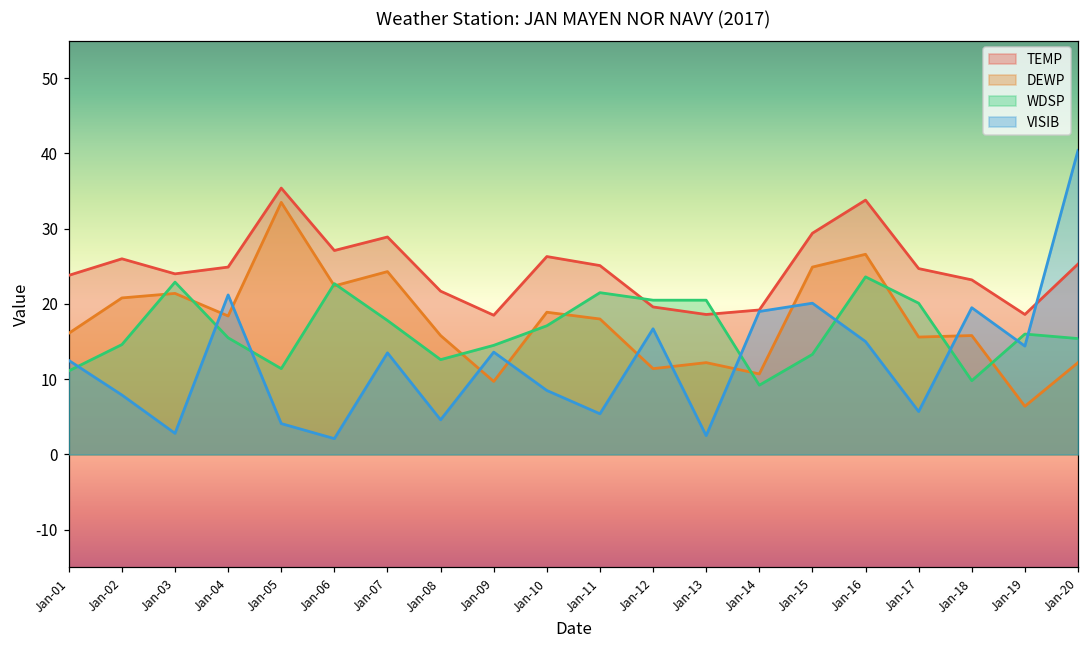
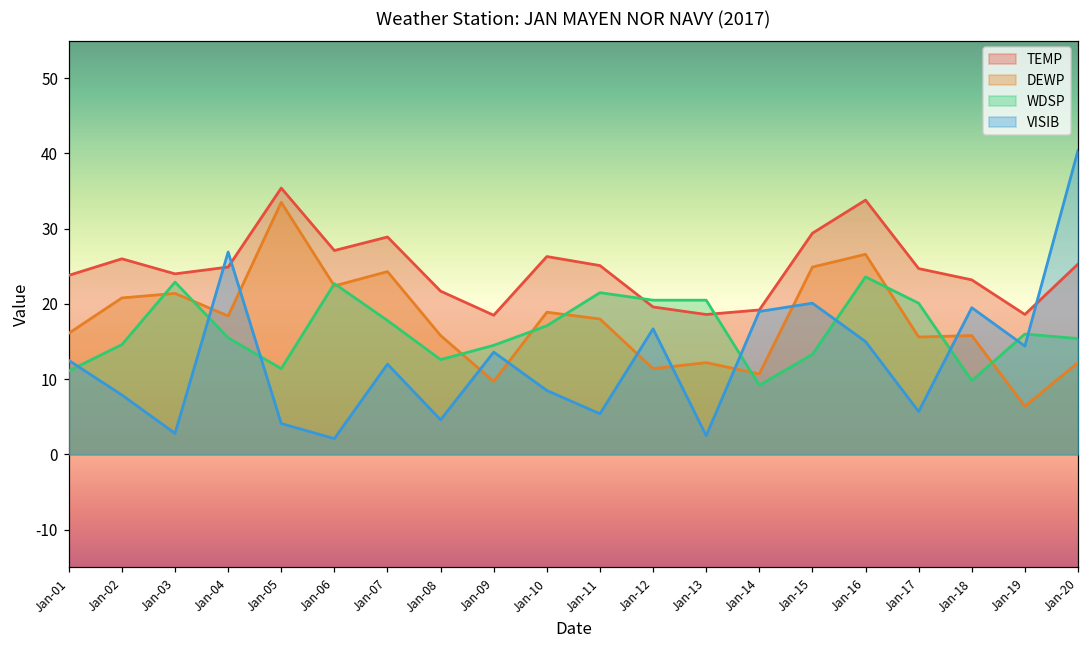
VISIB, Jan-04: 21 -> 27
VISIB, Jan-07: 14 -> 12
